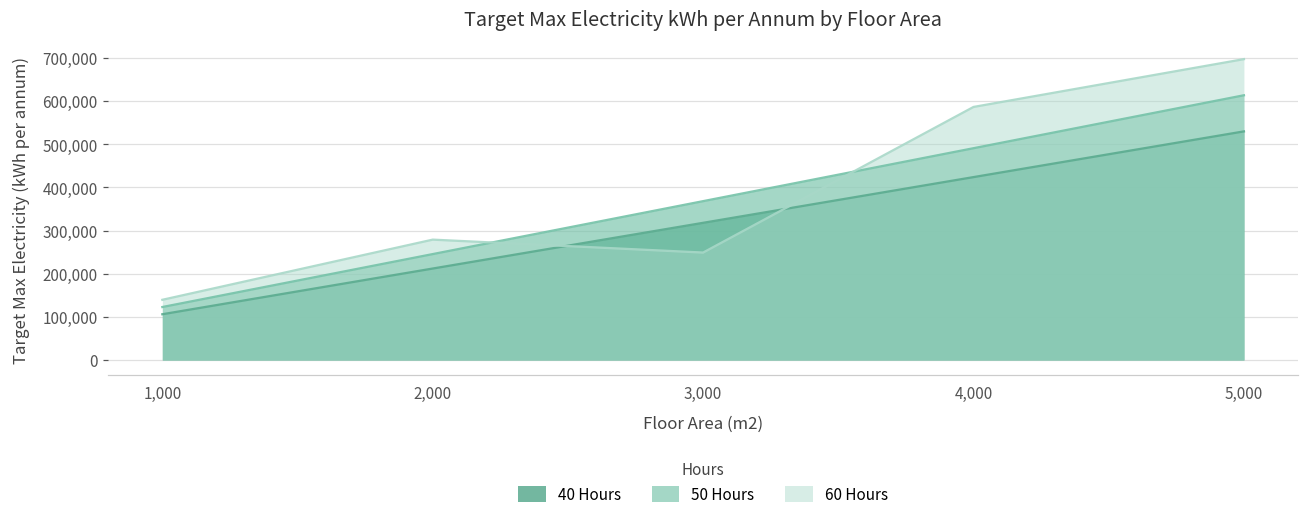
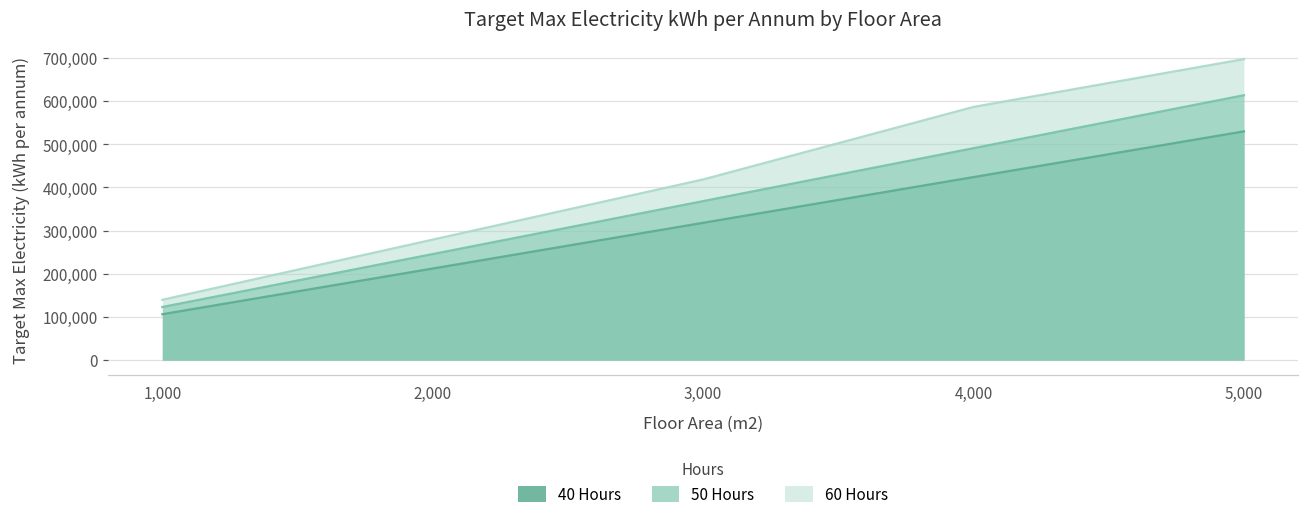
60 Hours, 3,000: 250,000 -> 420,000
